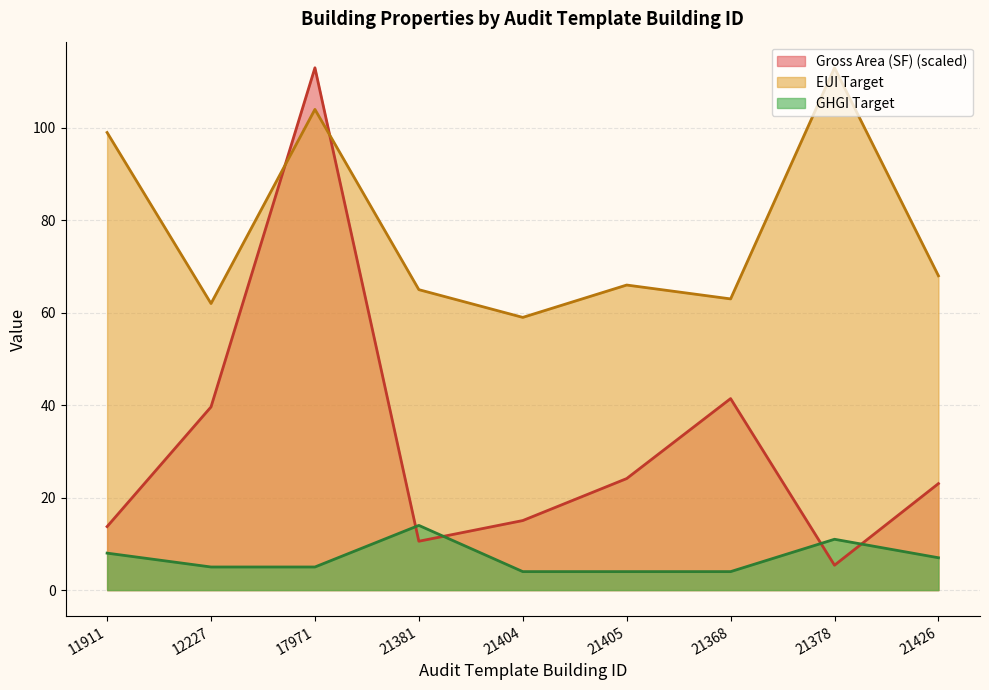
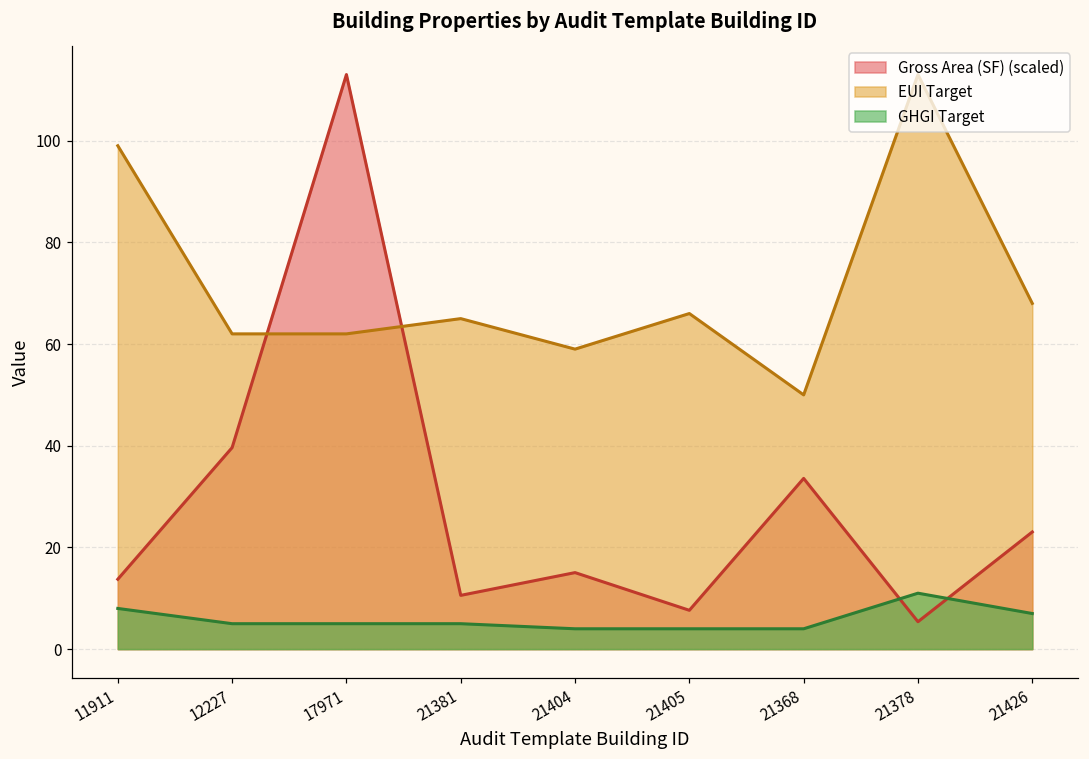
EUI Target, 17971: 104 -> 62
GHGI Target, 21381: 14 -> 5
Gross Area (SF) (scaled), 21405: 24 -> 8
Gross Area (SF) (scaled), 21368: 41 -> 34
EUI Target, 21368: 63 -> 50
